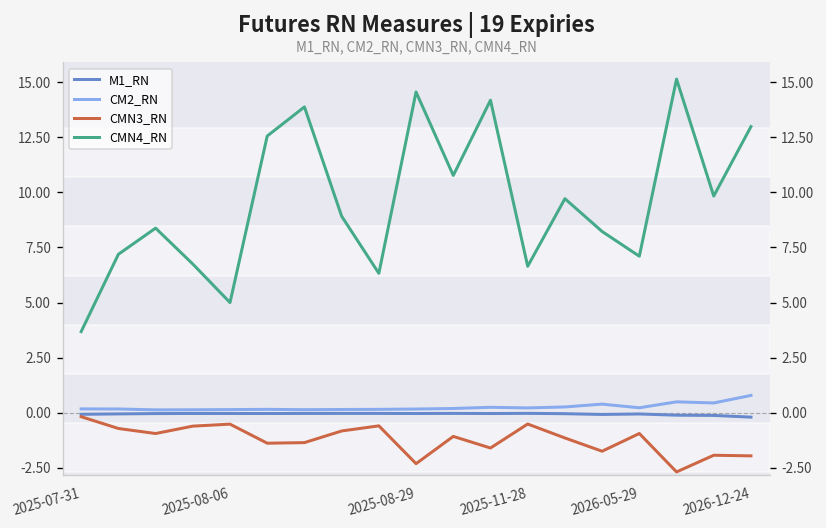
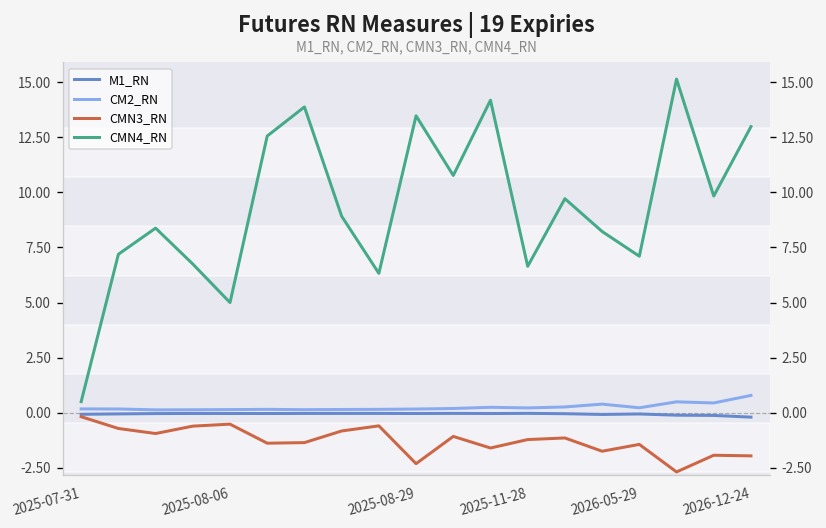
CMN4_RN, 2025-07-31: 3.7 -> 0.5
CMN4_RN, 2025-08-29: 14.6 -> 13.5
CMN3_RN, 2025-11-28: -0.5 -> -1.2
CMN3_RN, 2026-05-29: -0.9 -> -1.4
